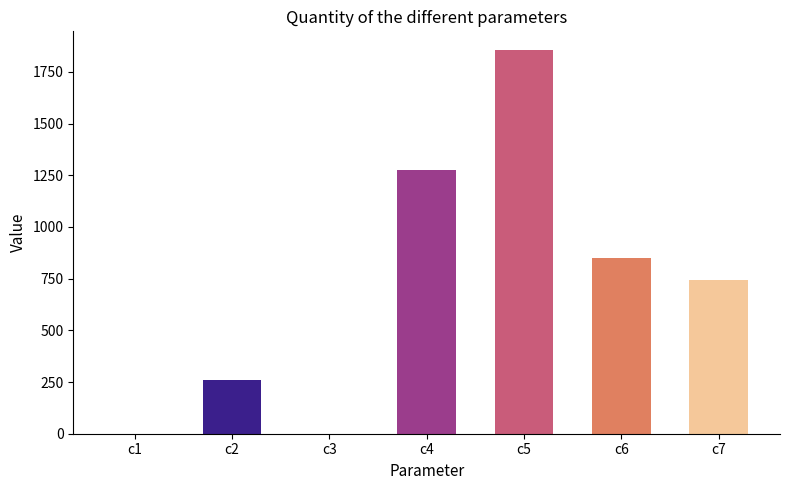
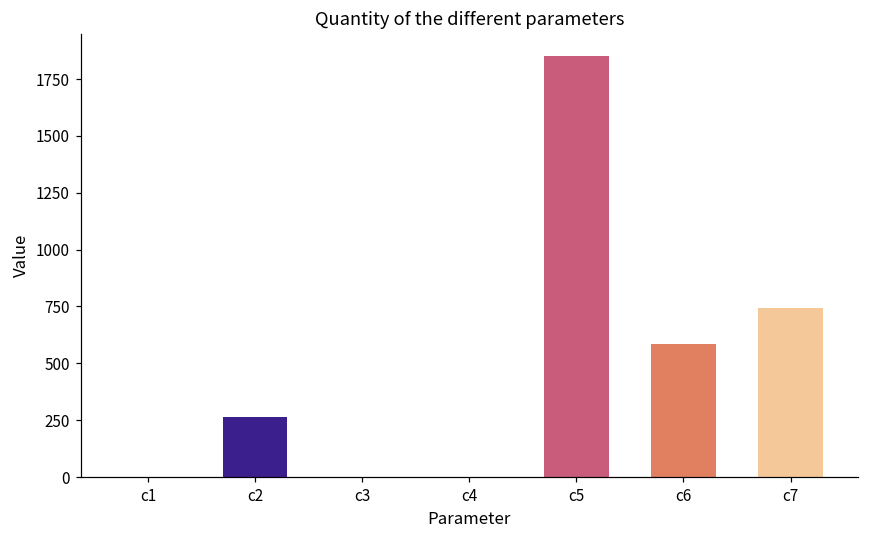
c4: 1280 -> 0
c6: 850 -> 580
